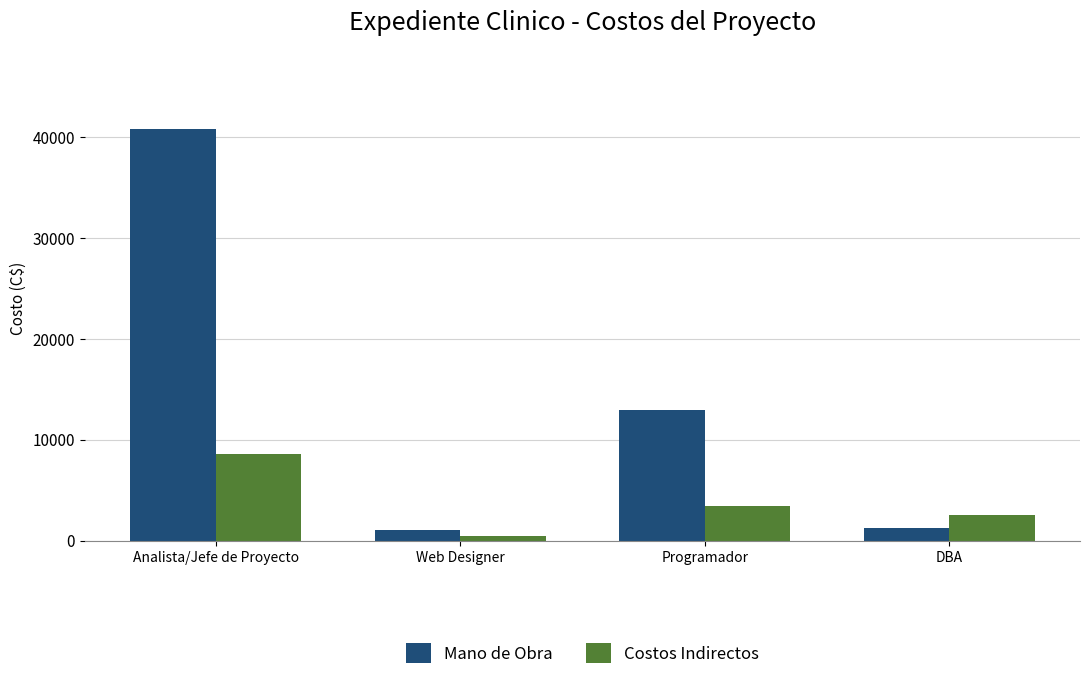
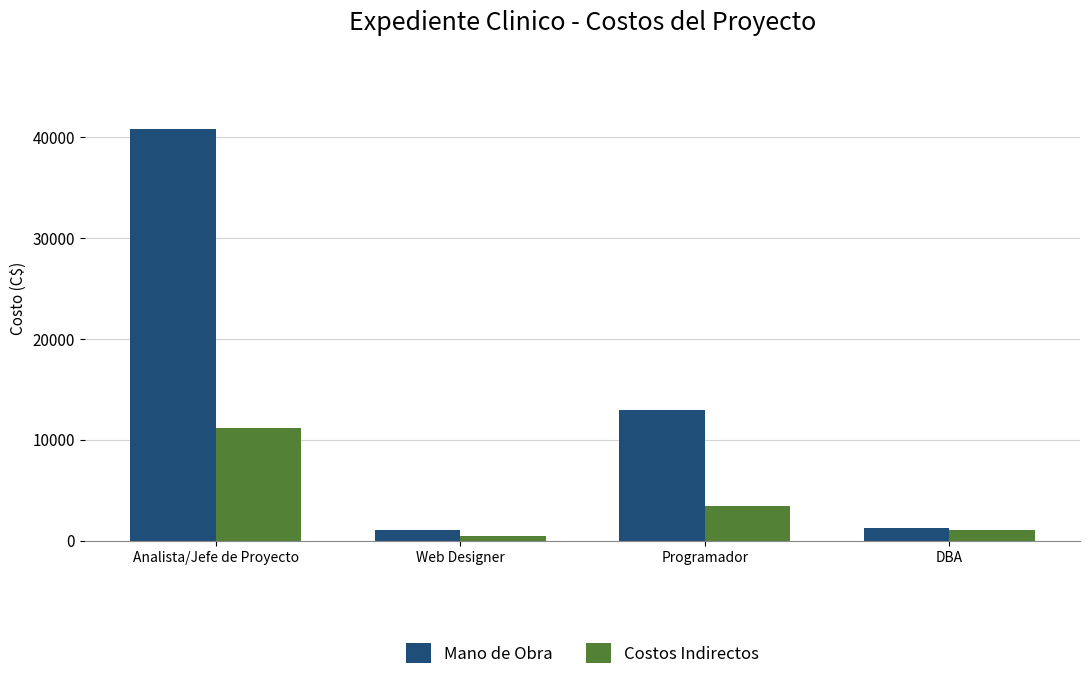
Costos Indirectos, Analista/Jefe de Proyecto: 8500 -> 11200
Costos Indirectos, DBA: 2500 -> 1100
